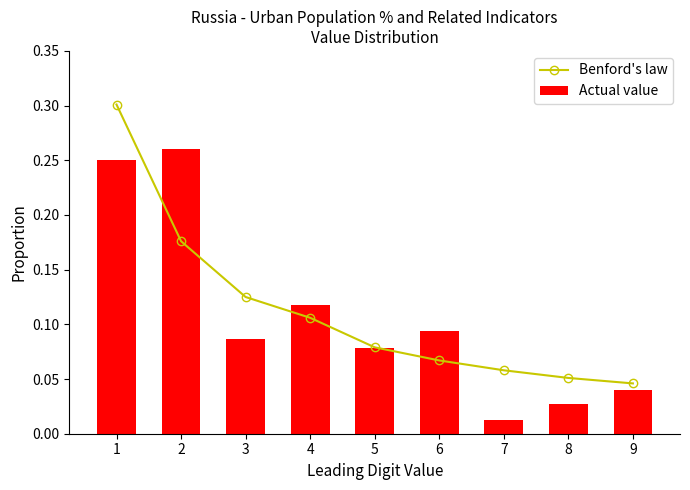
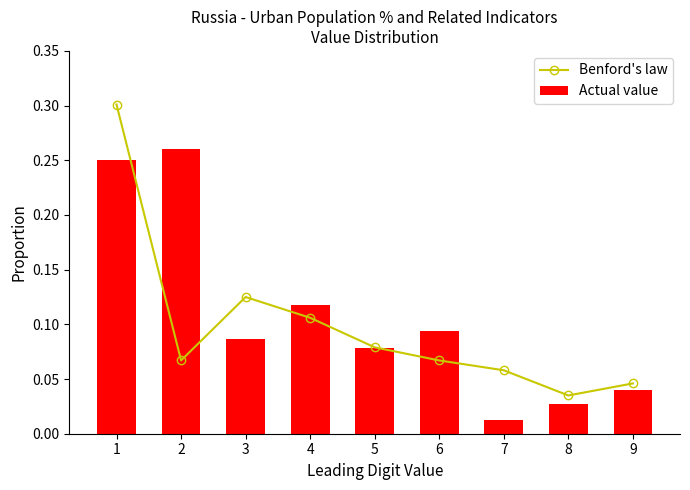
Benford's law, 2: 0.176 -> 0.067
Benford's law, 8: 0.051 -> 0.035
